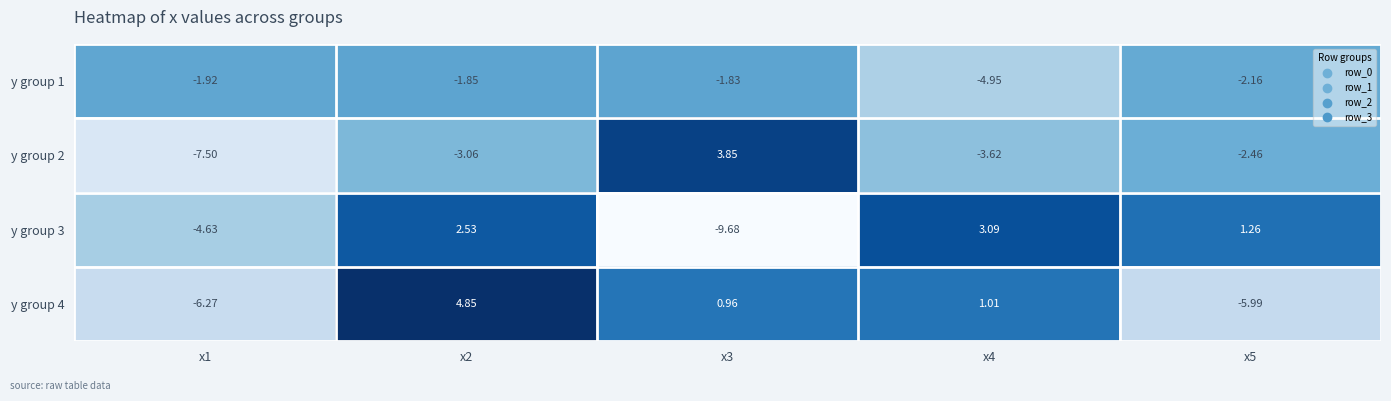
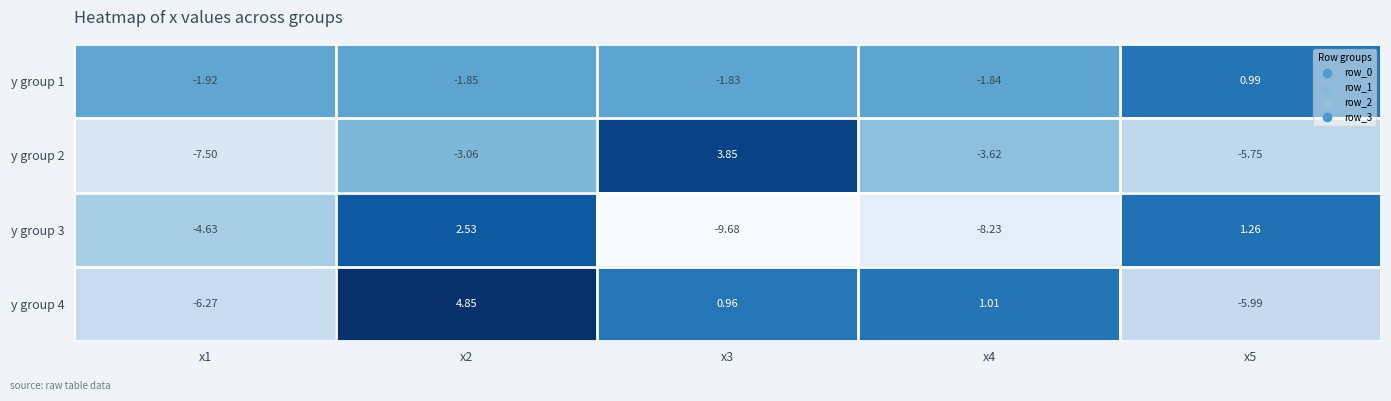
y group 1, x4: -4.95 -> -1.84
y group 1, x5: -2.16 -> 0.99
y group 2, x5: -2.46 -> -5.75
y group 3, x4: 3.09 -> -8.23
